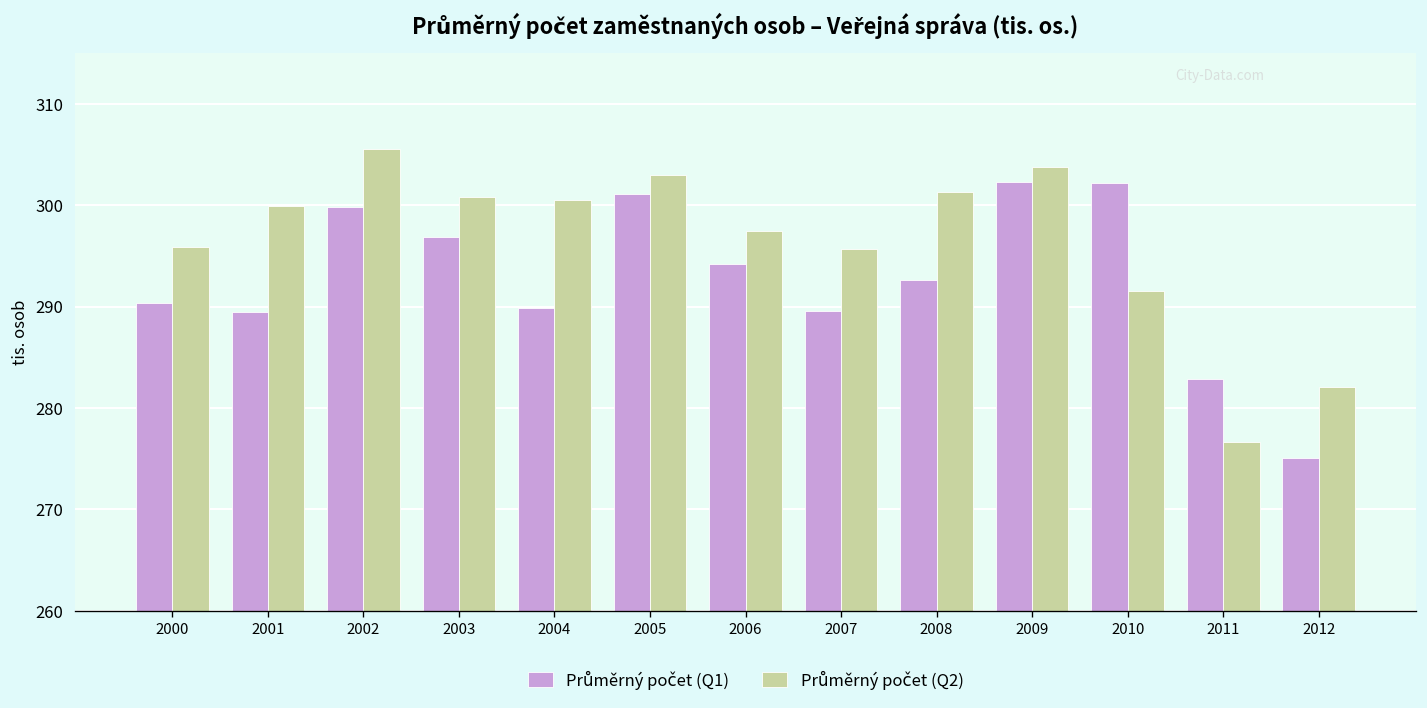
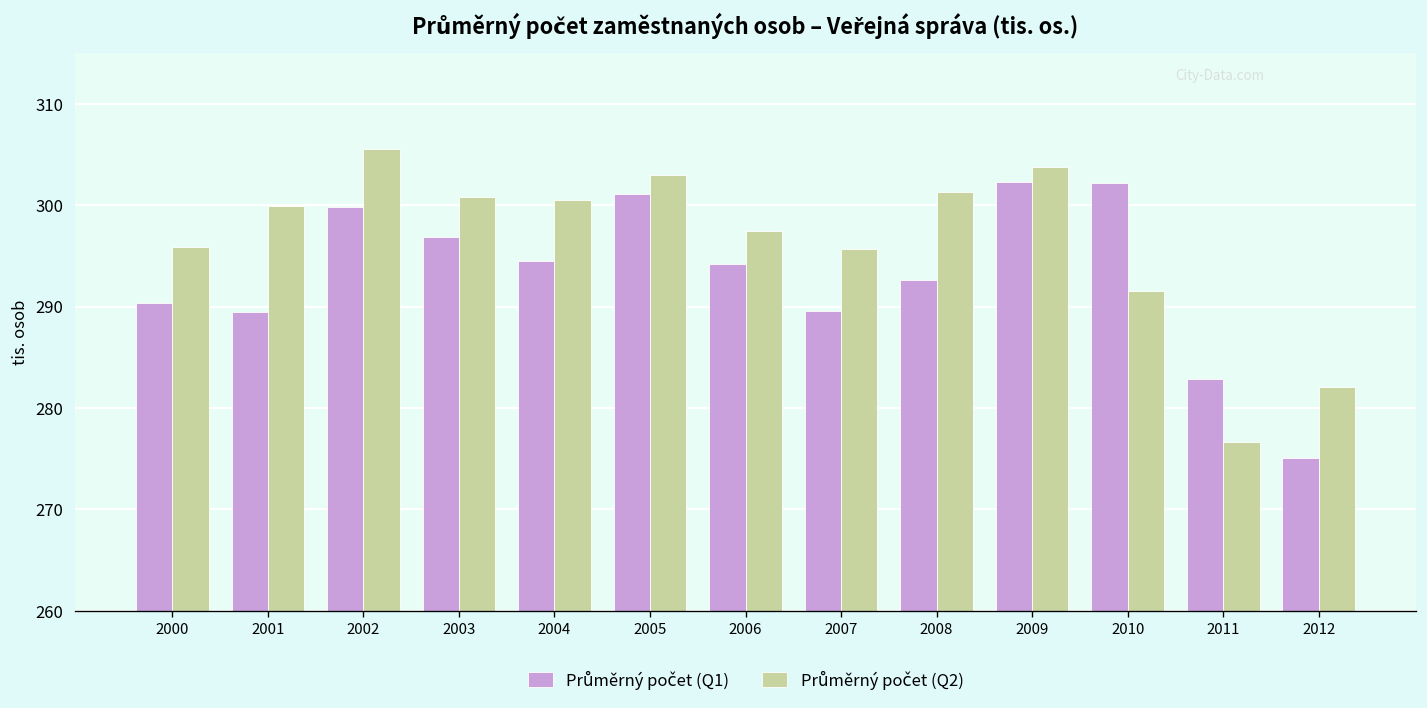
Průměrný počet (Q1), 2004: 290 -> 295
